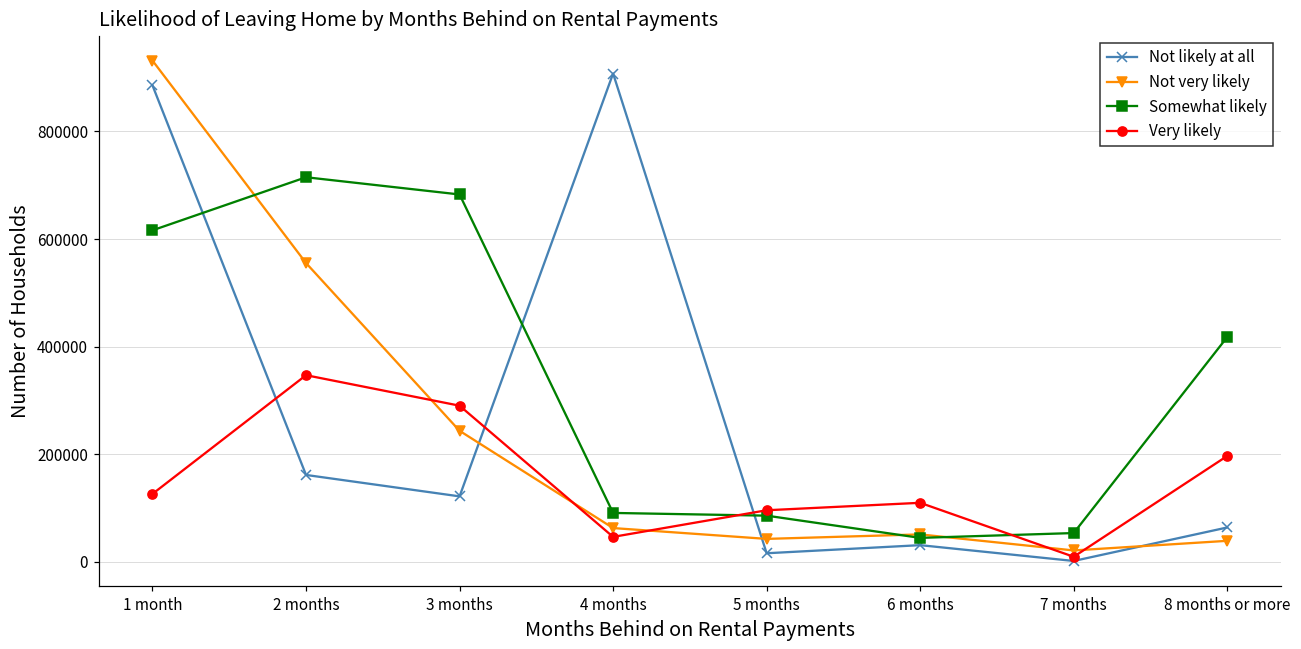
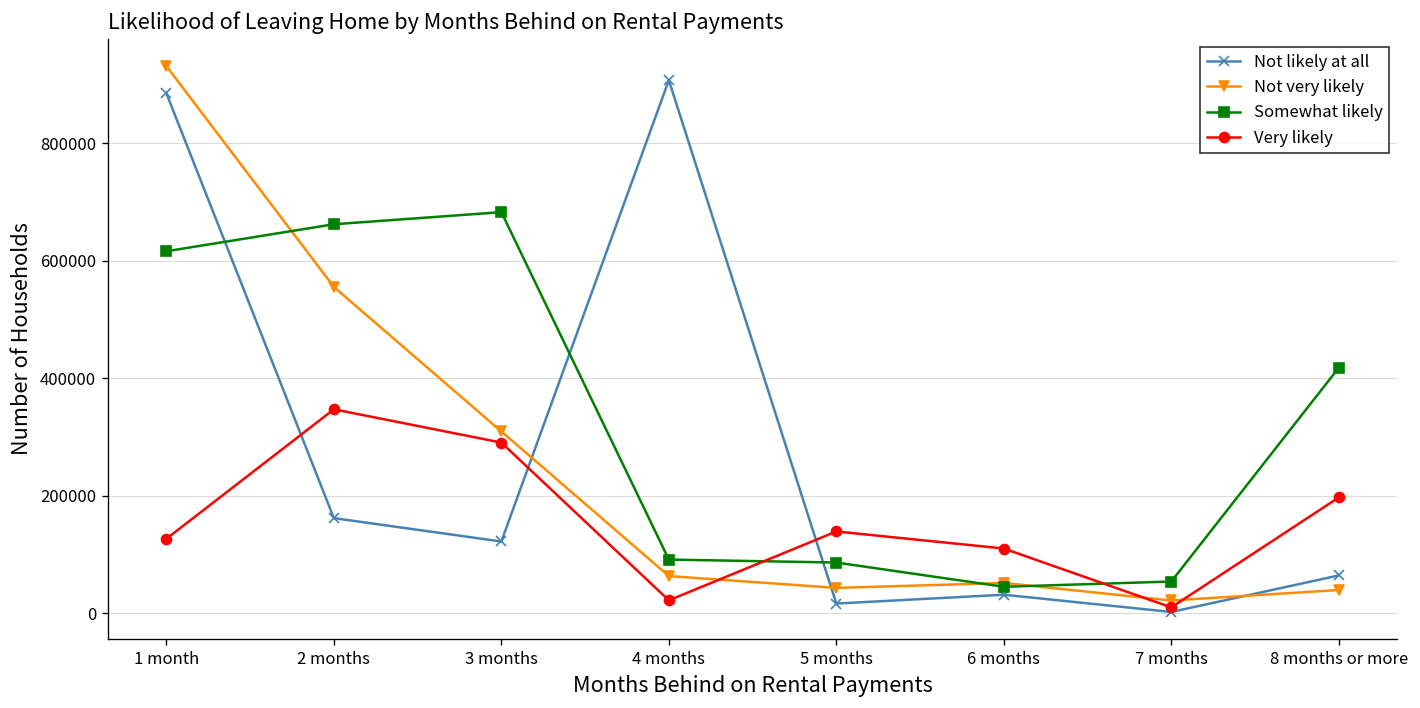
Somewhat likely, 2 months: 710000 -> 660000
Not very likely, 3 months: 240000 -> 310000
Very likely, 4 months: 50000 -> 20000
Very likely, 5 months: 100000 -> 140000
